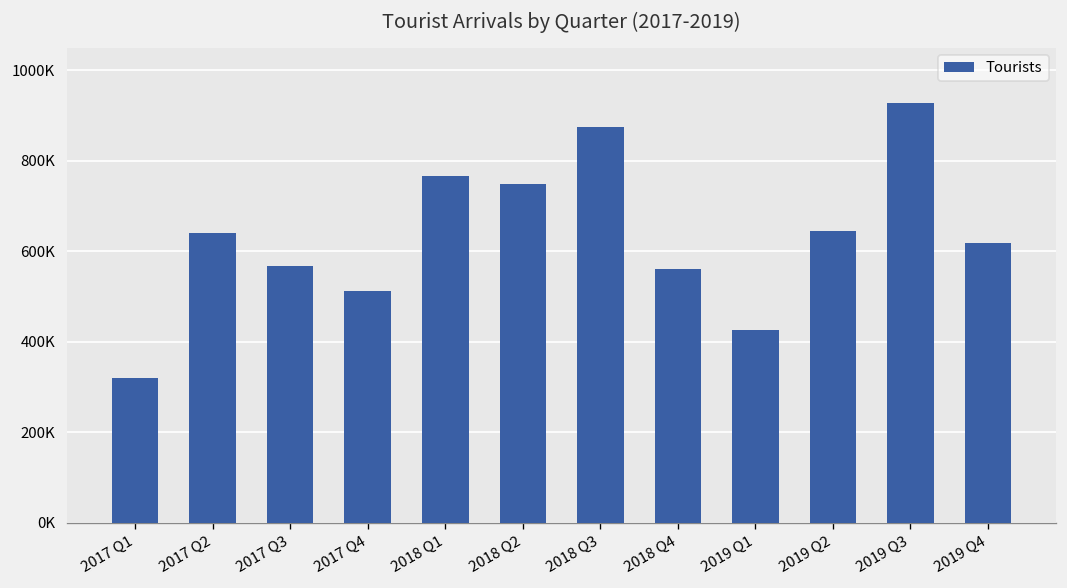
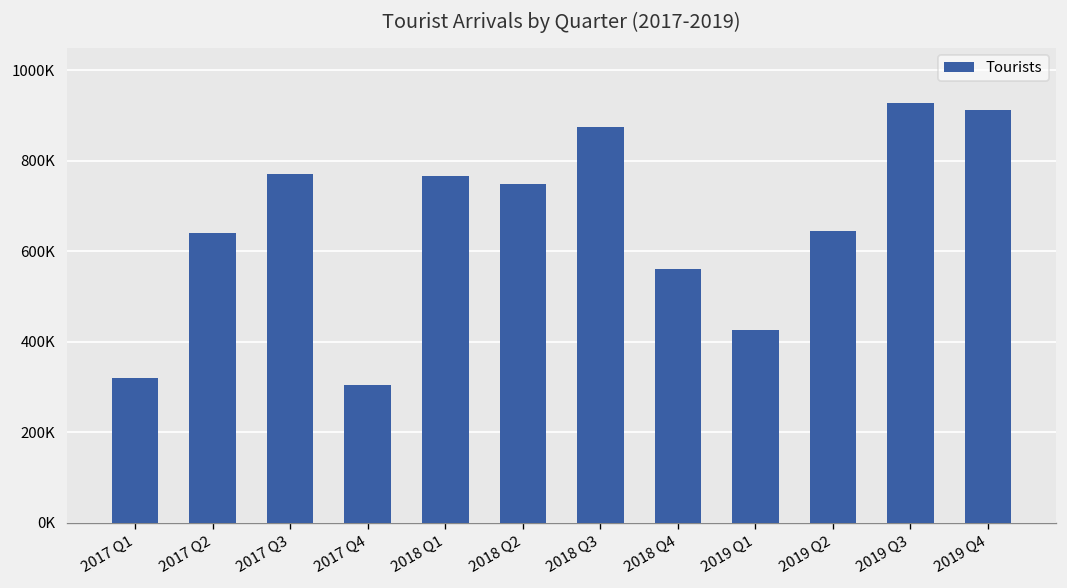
2017 Q3: 570000 -> 770000
2017 Q4: 510000 -> 310000
2019 Q4: 620000 -> 910000
